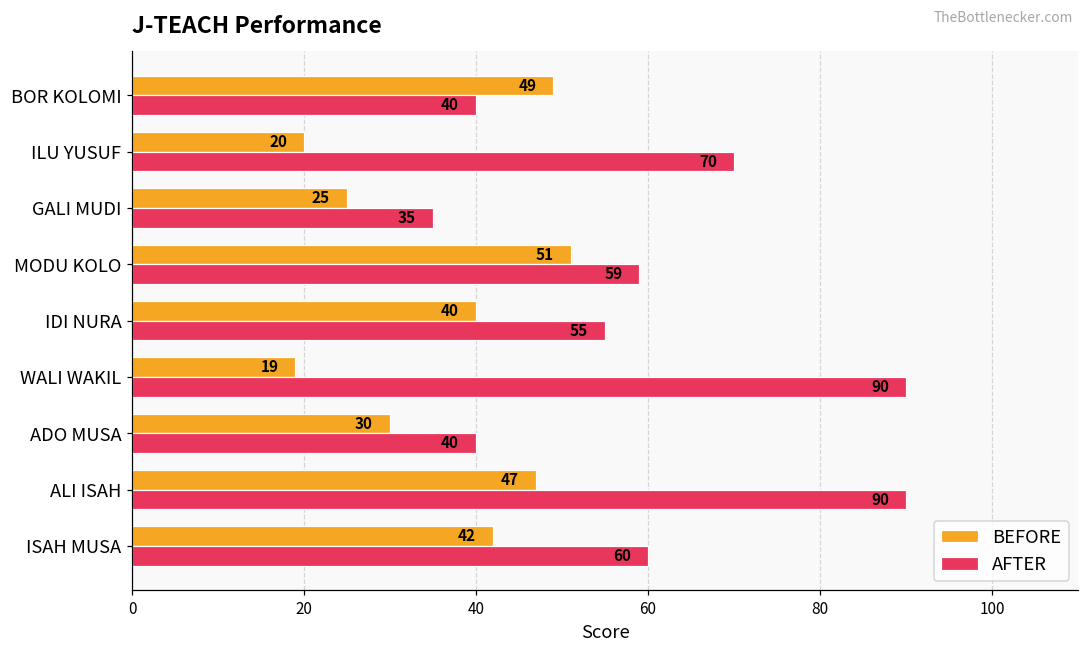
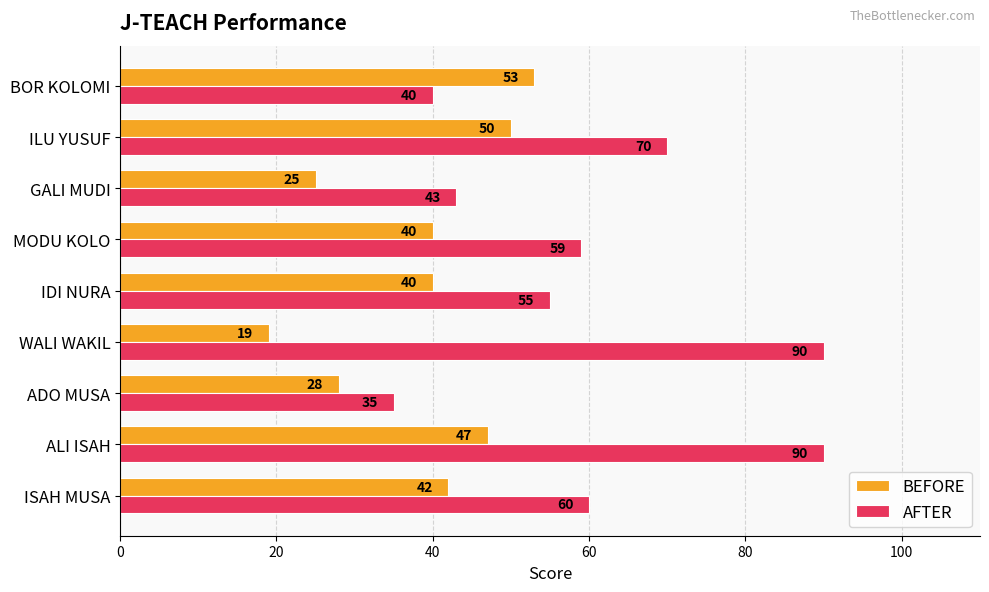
BEFORE, BOR KOLOMI: 49 -> 53
BEFORE, ILU YUSUF: 20 -> 50
AFTER, GALI MUDI: 35 -> 43
BEFORE, MODU KOLO: 51 -> 40
BEFORE, ADO MUSA: 30 -> 28
AFTER, ADO MUSA: 40 -> 35
